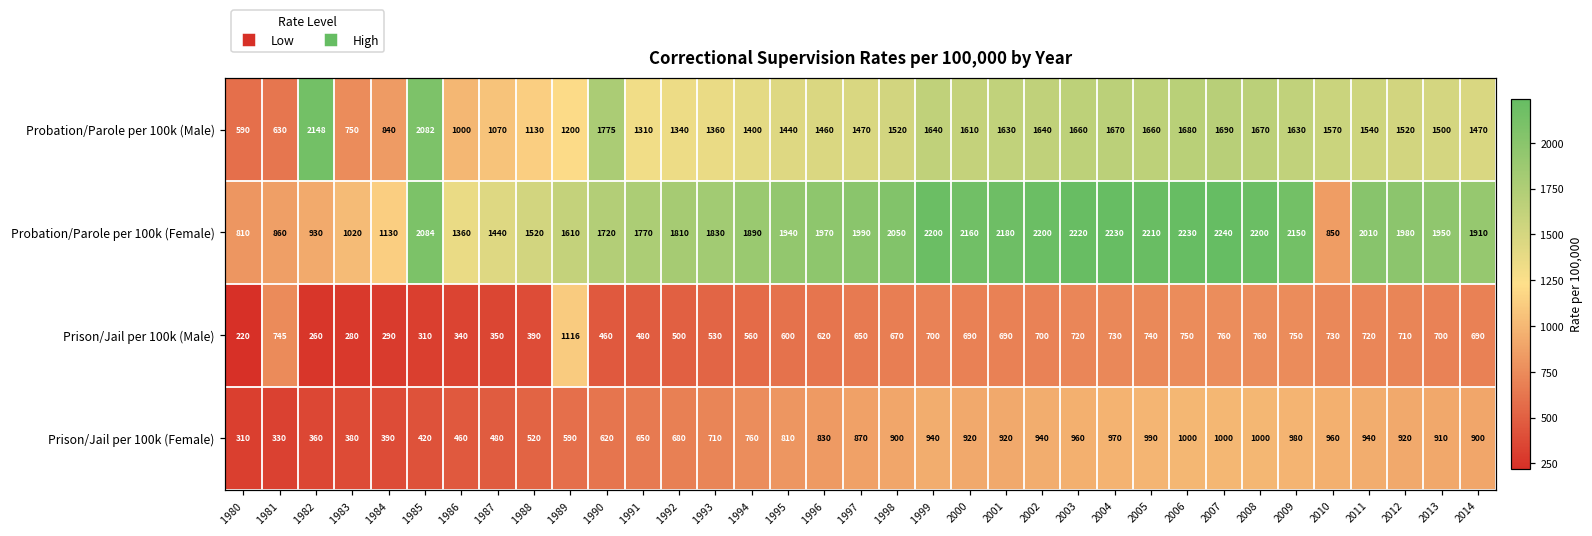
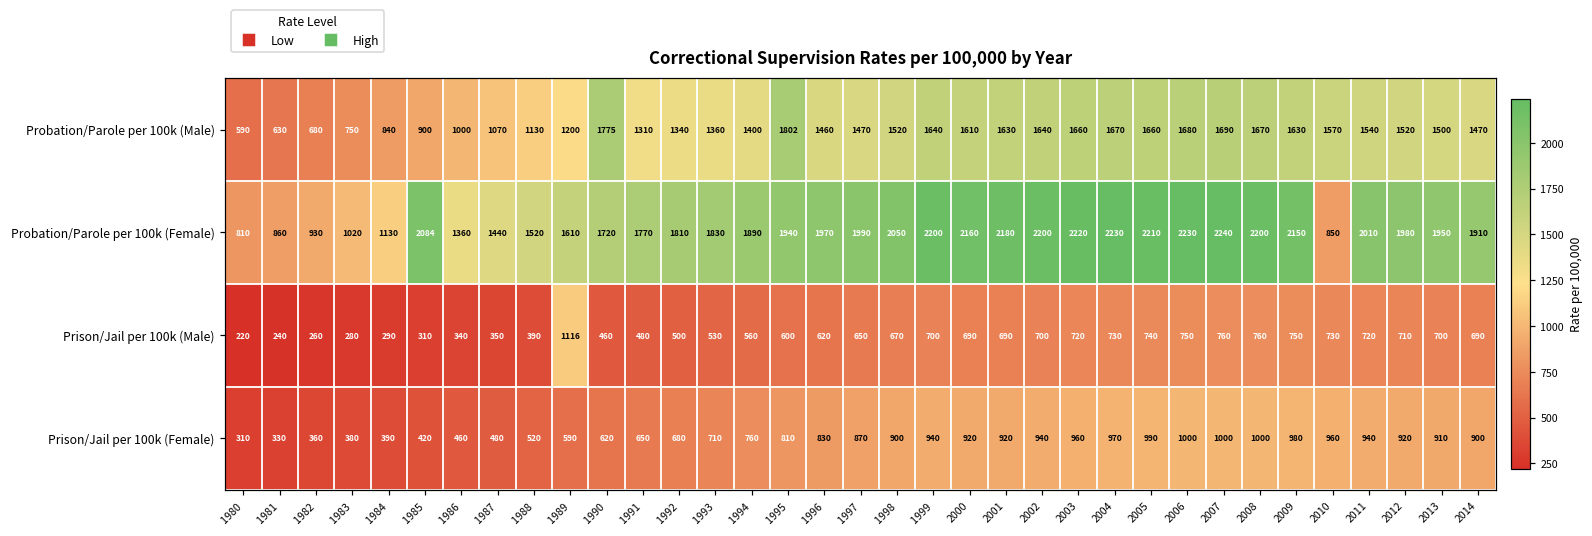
Probation/Parole per 100k (Male), 1982: 2148 -> 680
Probation/Parole per 100k (Male), 1985: 2082 -> 900
Probation/Parole per 100k (Male), 1995: 1440 -> 1802
Prison/Jail per 100k (Male), 1981: 745 -> 240
